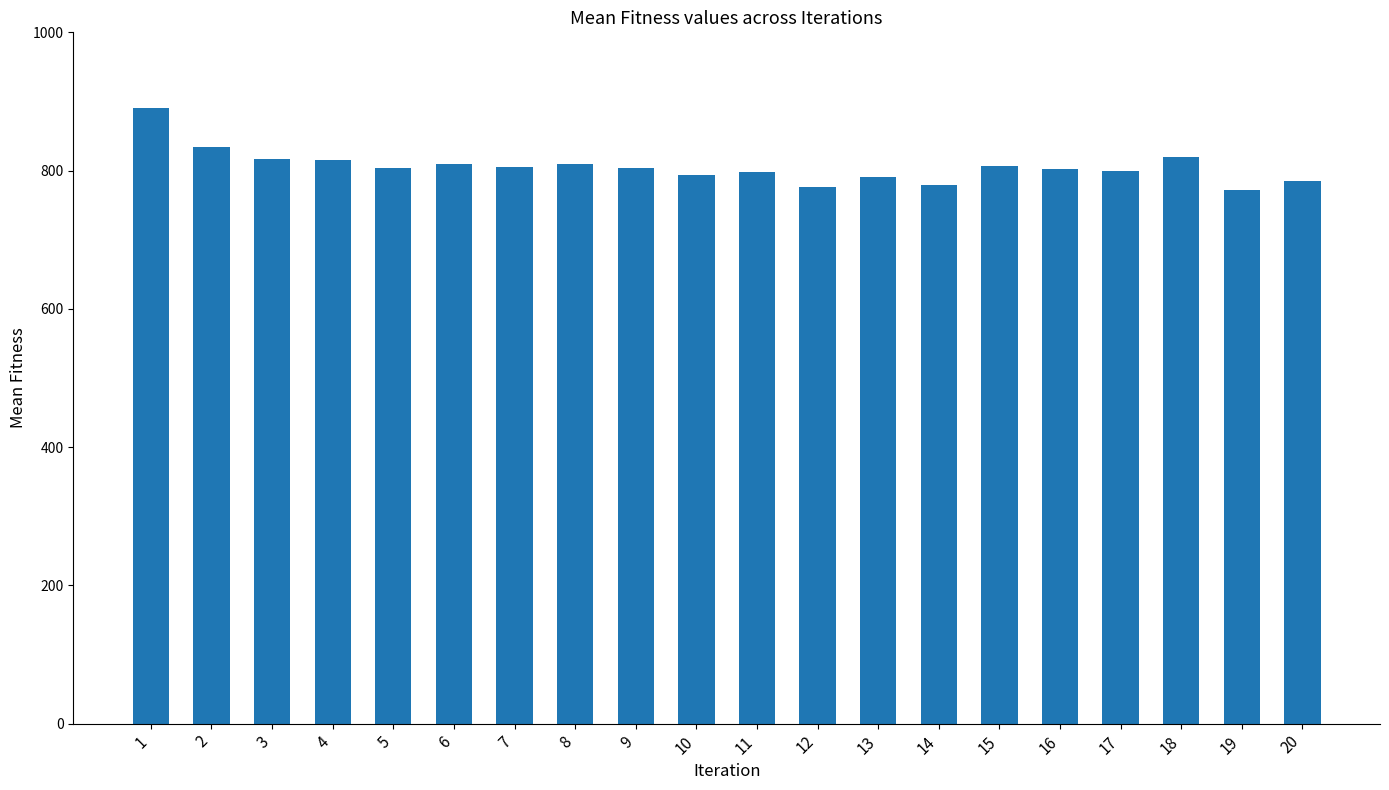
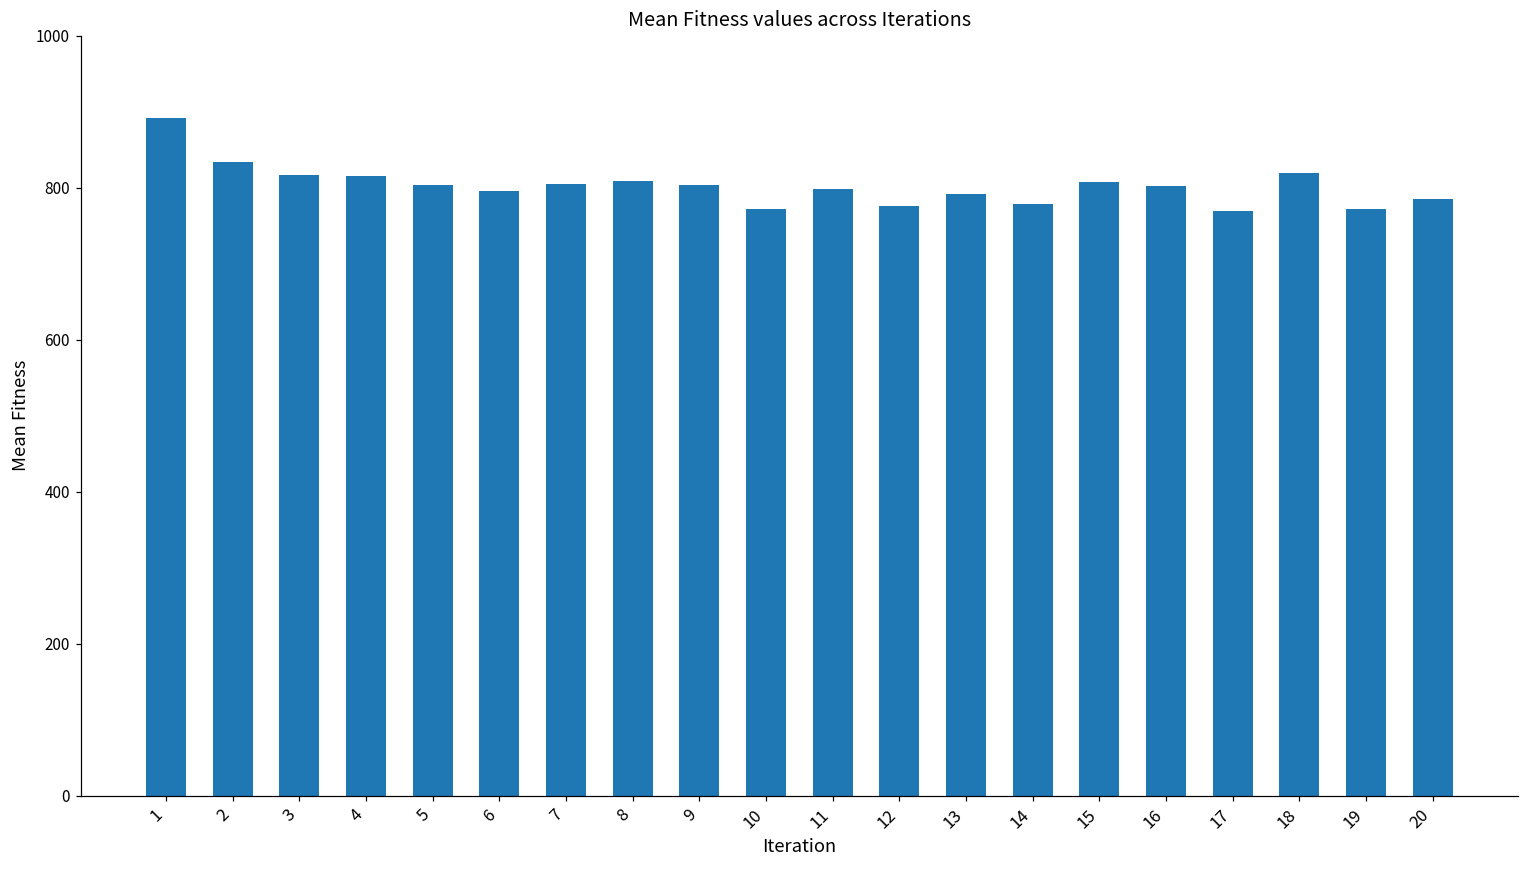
6: 810 -> 800
10: 790 -> 770
17: 800 -> 770
